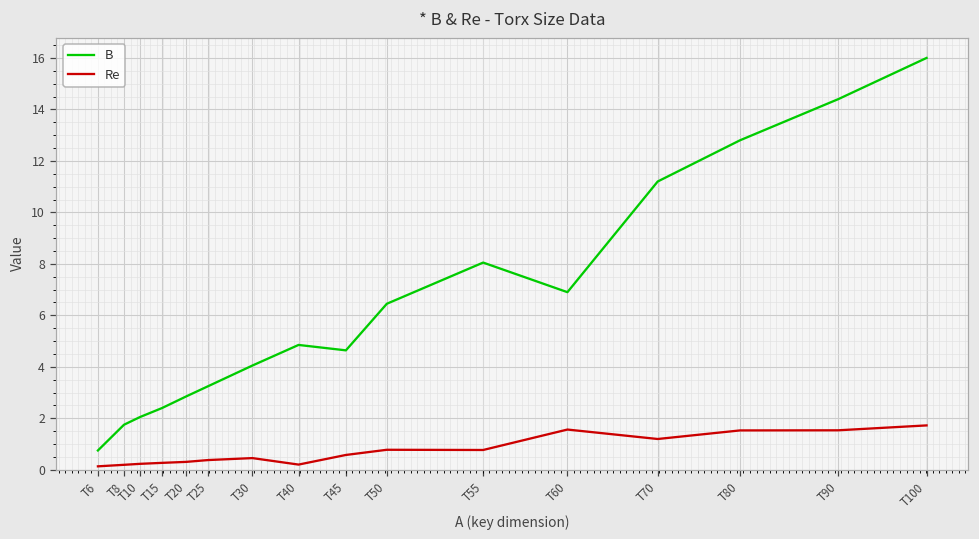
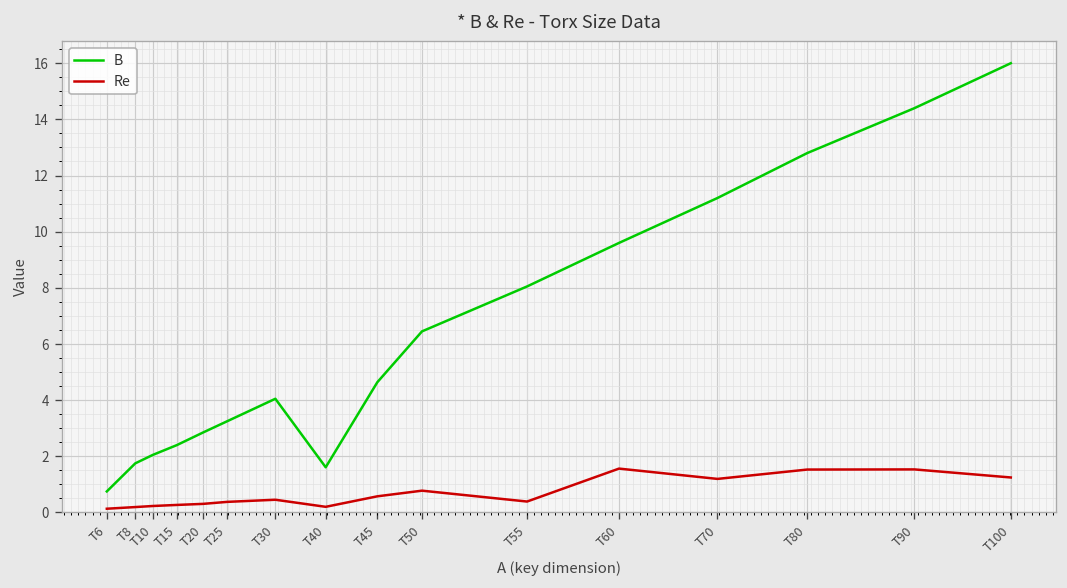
B, T40: 4.9 -> 1.6
Re, T55: 0.8 -> 0.4
B, T60: 6.9 -> 9.6
Re, T100: 1.7 -> 1.2
